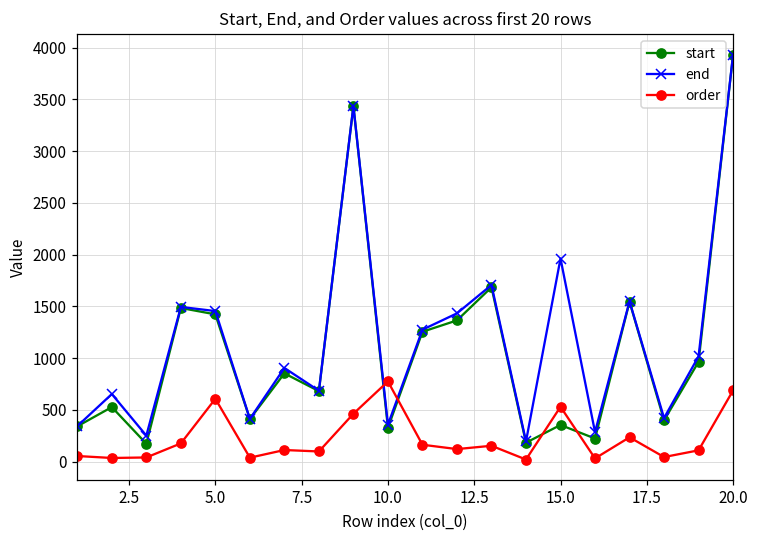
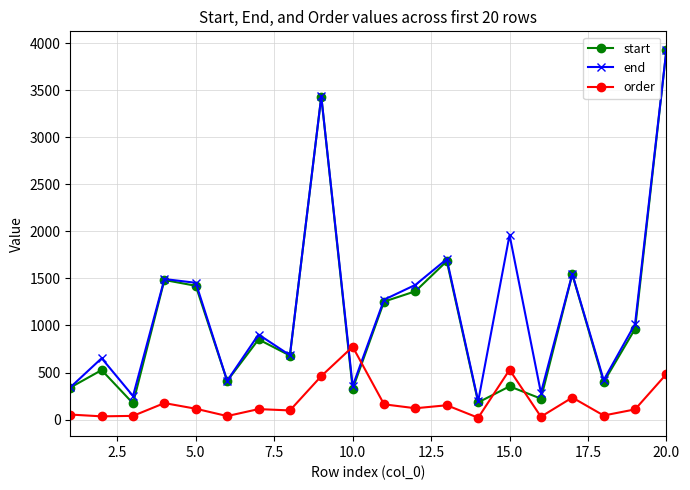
order, 5.0: 600 -> 100
order, 20.0: 700 -> 500
